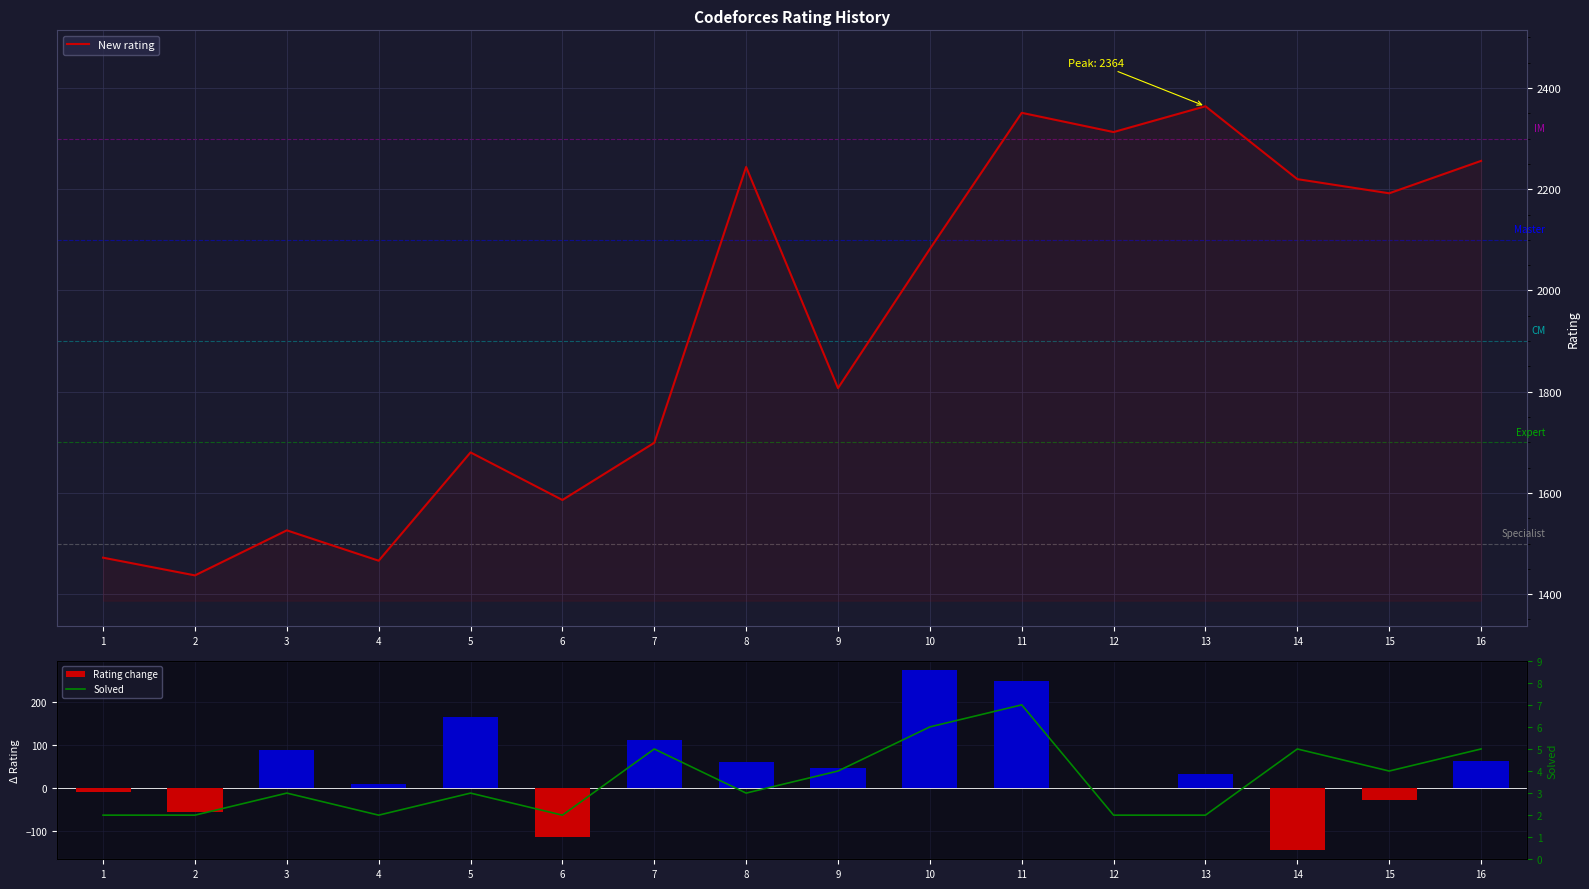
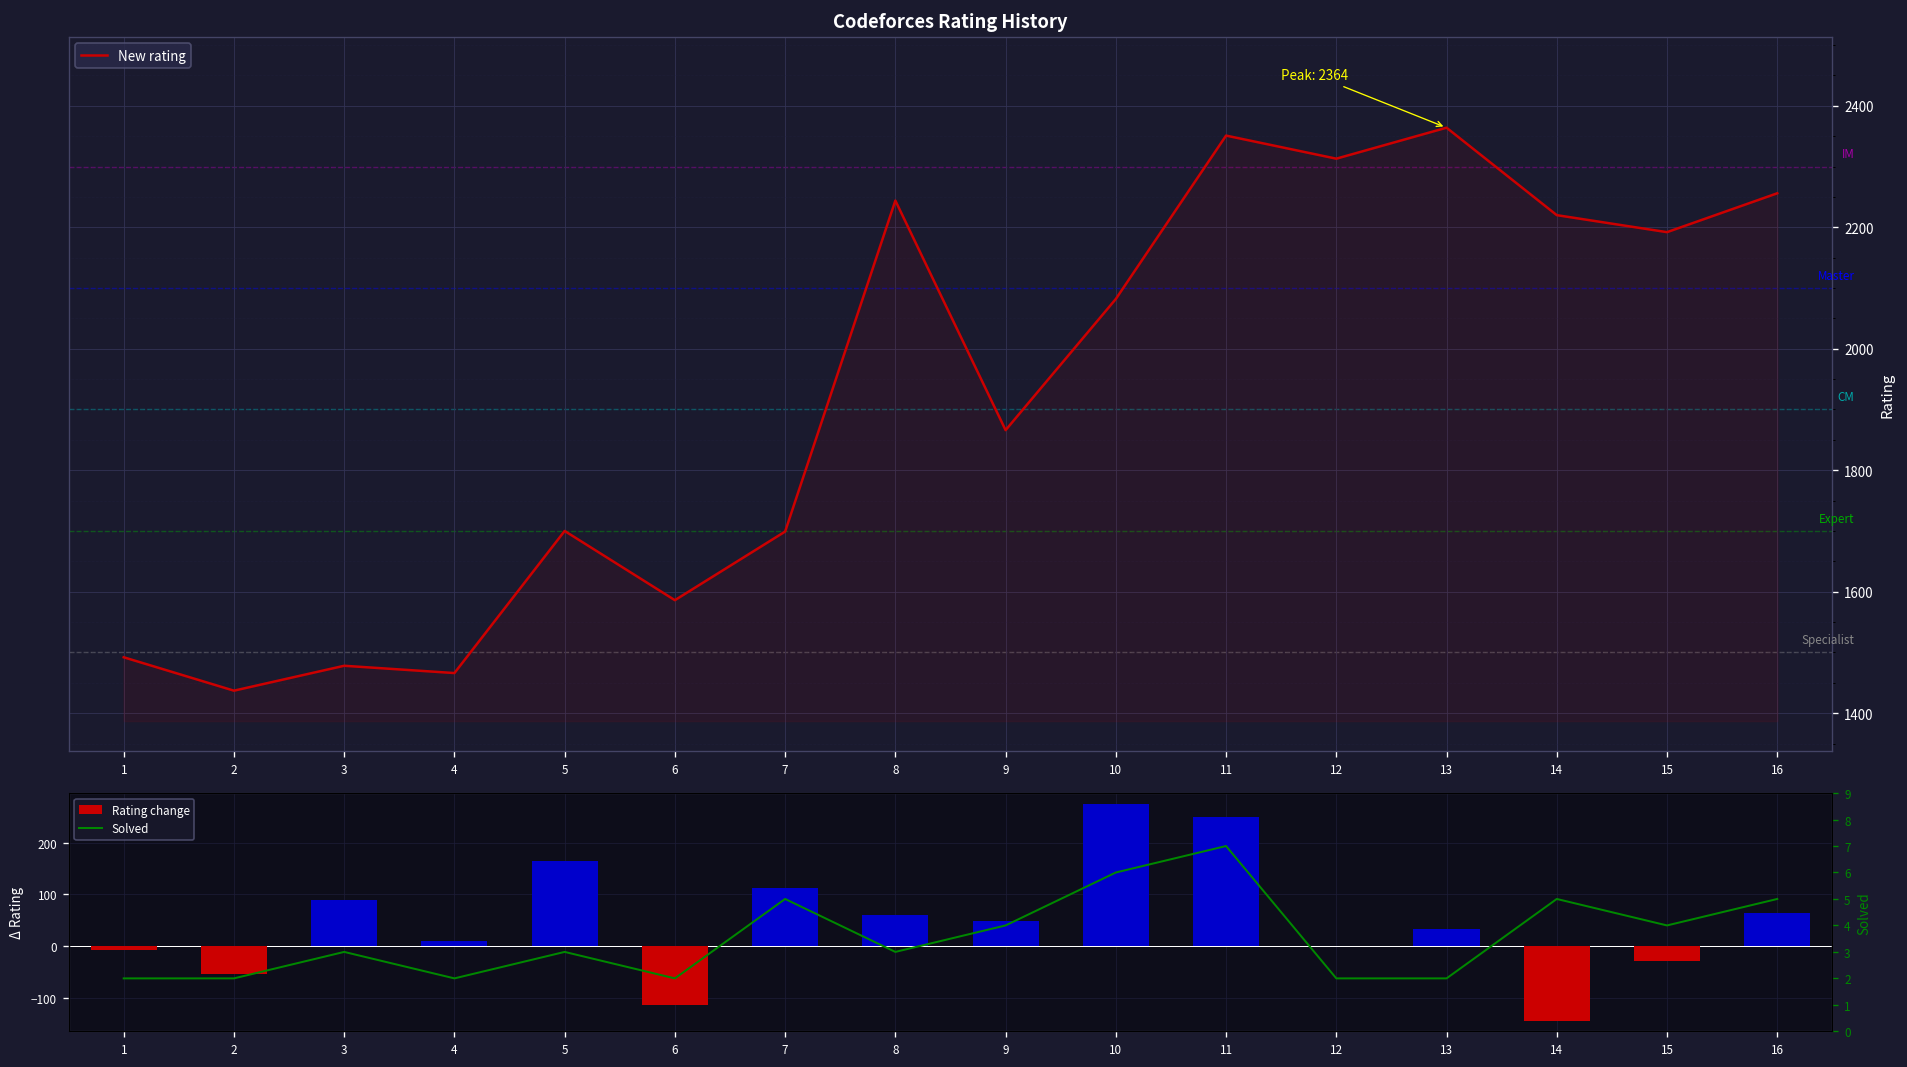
Codeforces Rating History, 1: 1470 -> 1490
Codeforces Rating History, 3: 1530 -> 1480
Codeforces Rating History, 5: 1680 -> 1700
Codeforces Rating History, 9: 1810 -> 1870
